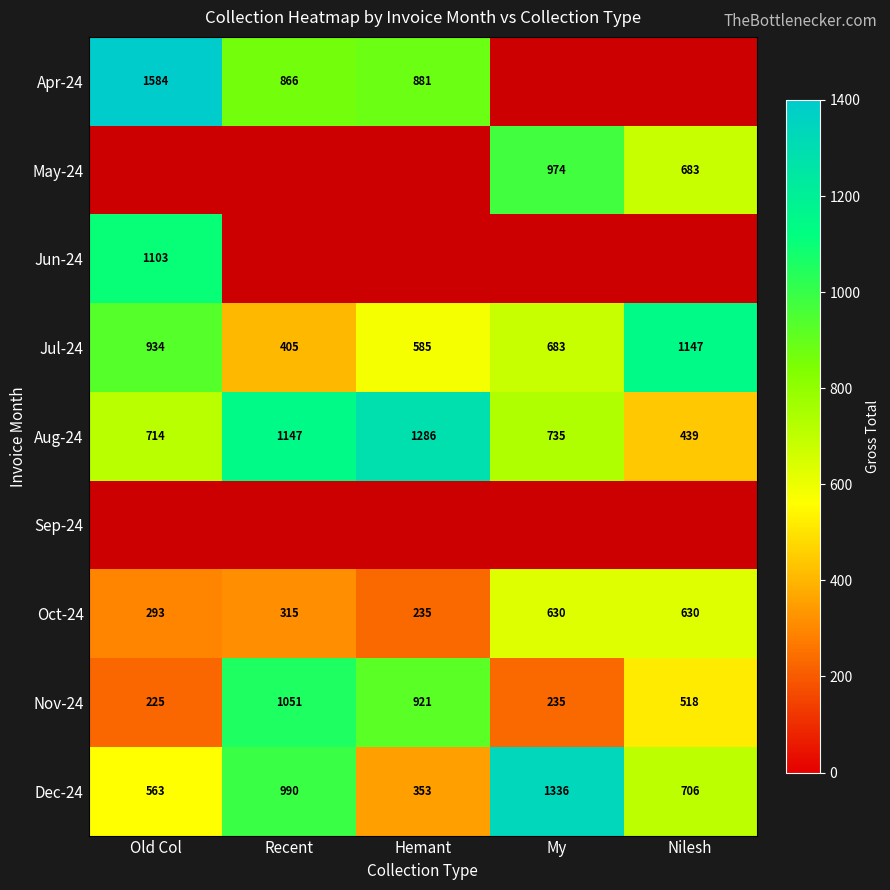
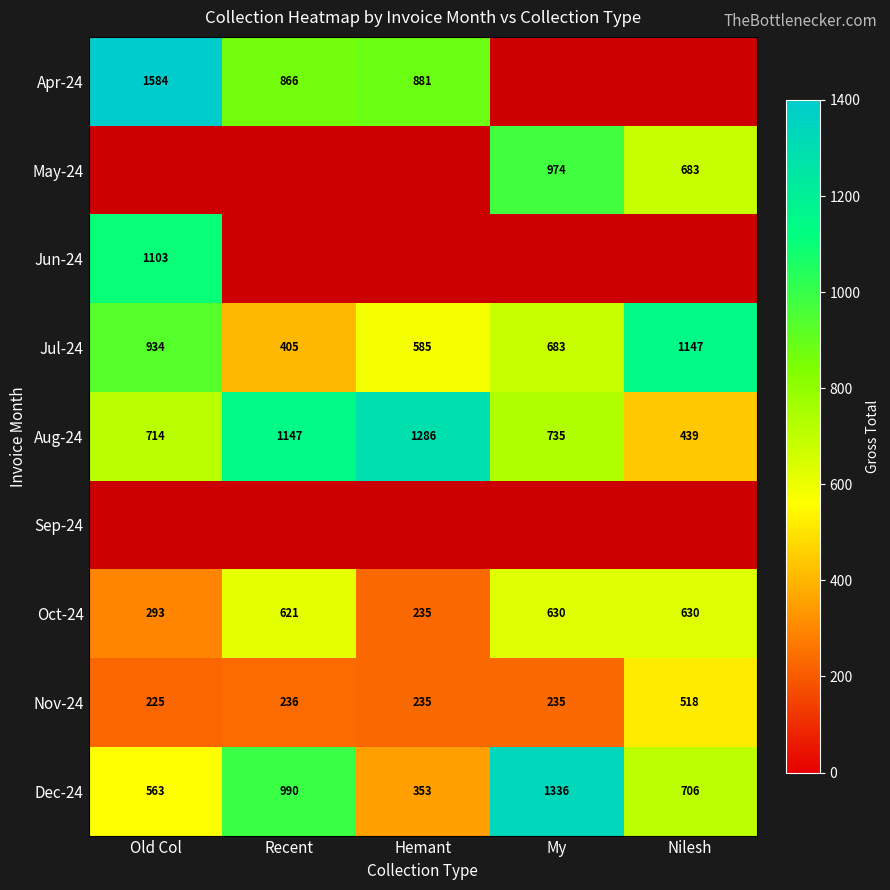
Oct-24, Recent: 315 -> 621
Nov-24, Recent: 1051 -> 236
Nov-24, Hemant: 921 -> 235
